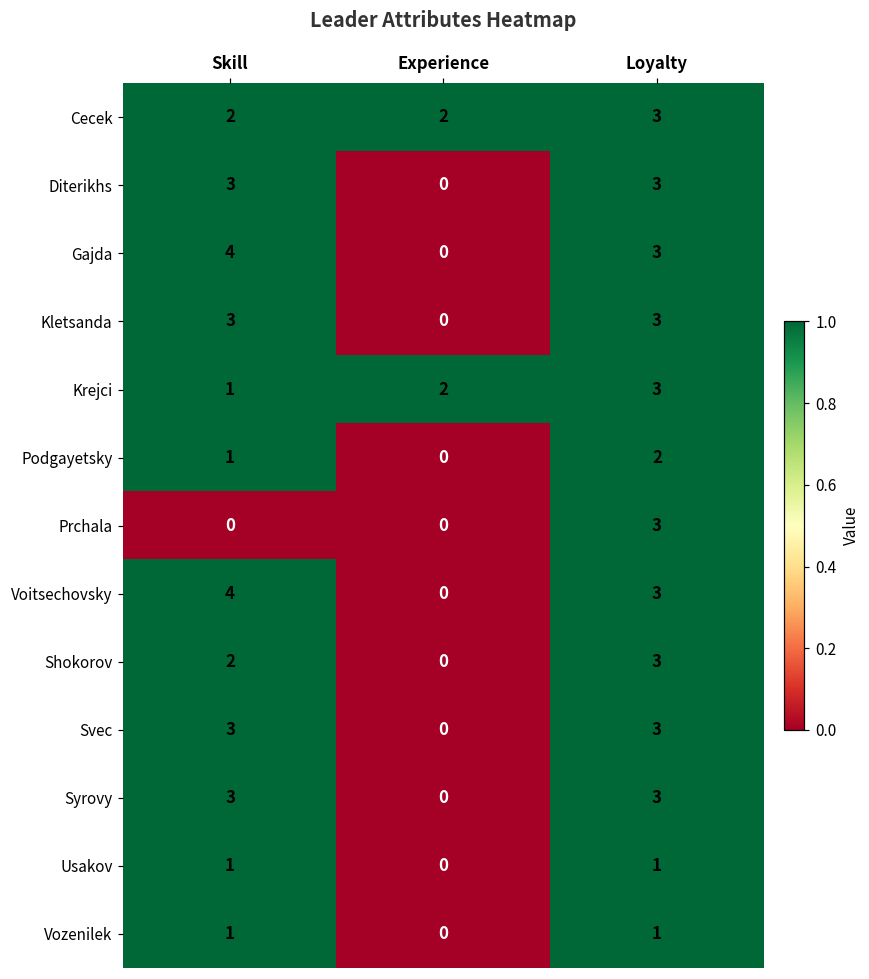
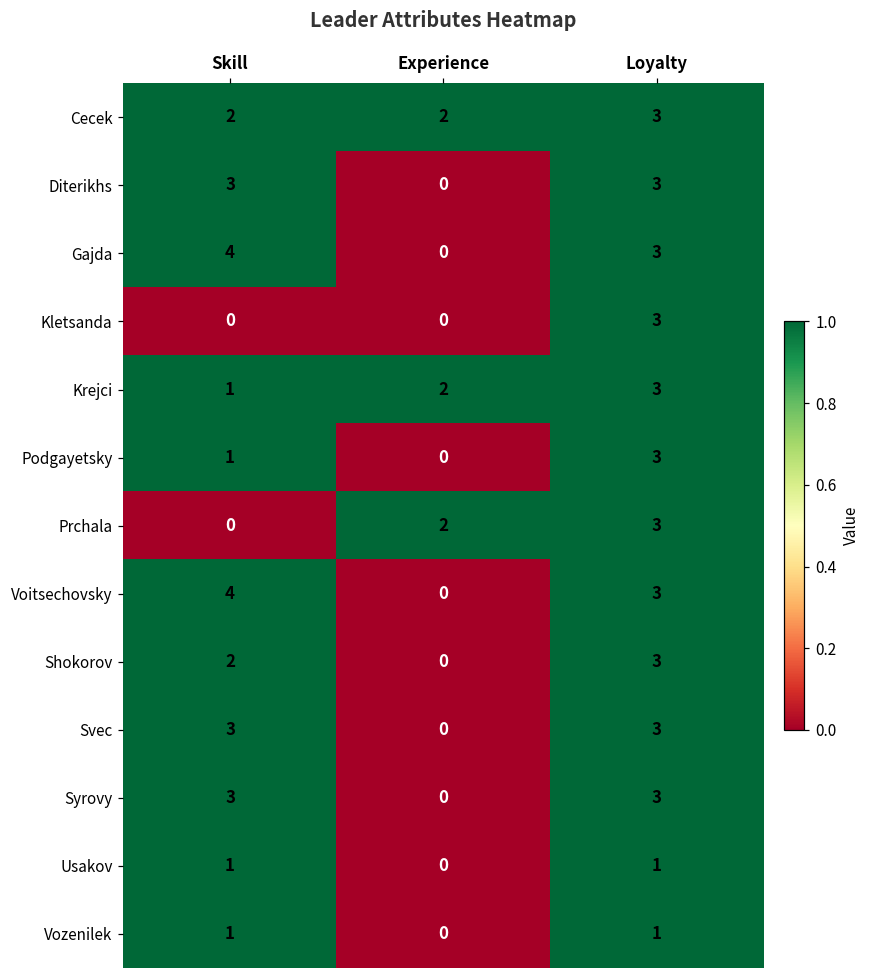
Kletsanda, Skill: 3 -> 0
Podgayetsky, Loyalty: 2 -> 3
Prchala, Experience: 0 -> 2
